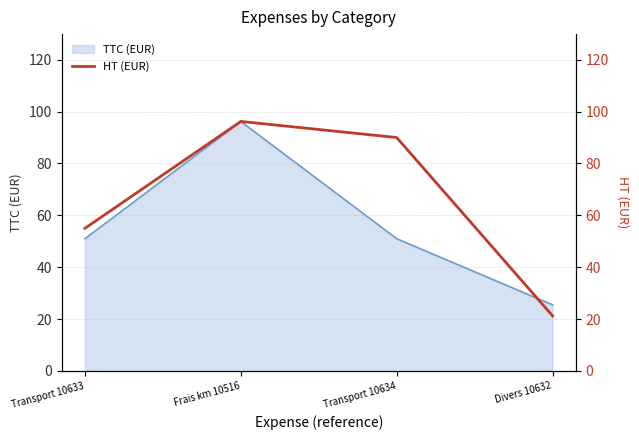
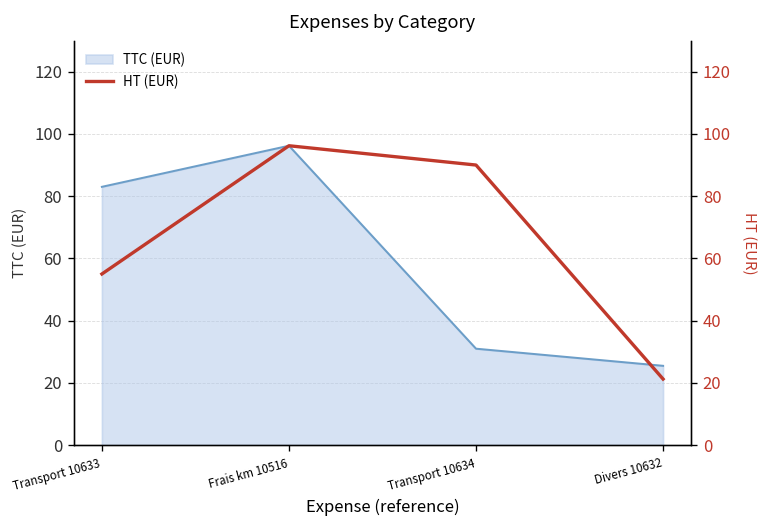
TTC (EUR), Transport 10633: 51 -> 83
TTC (EUR), Transport 10634: 51 -> 31
